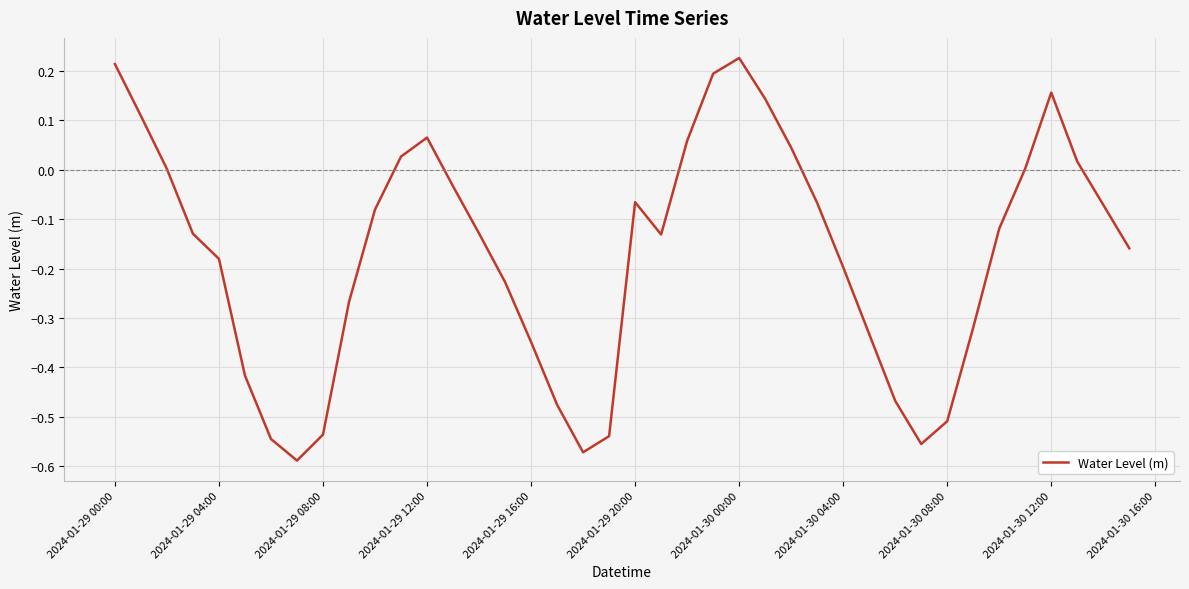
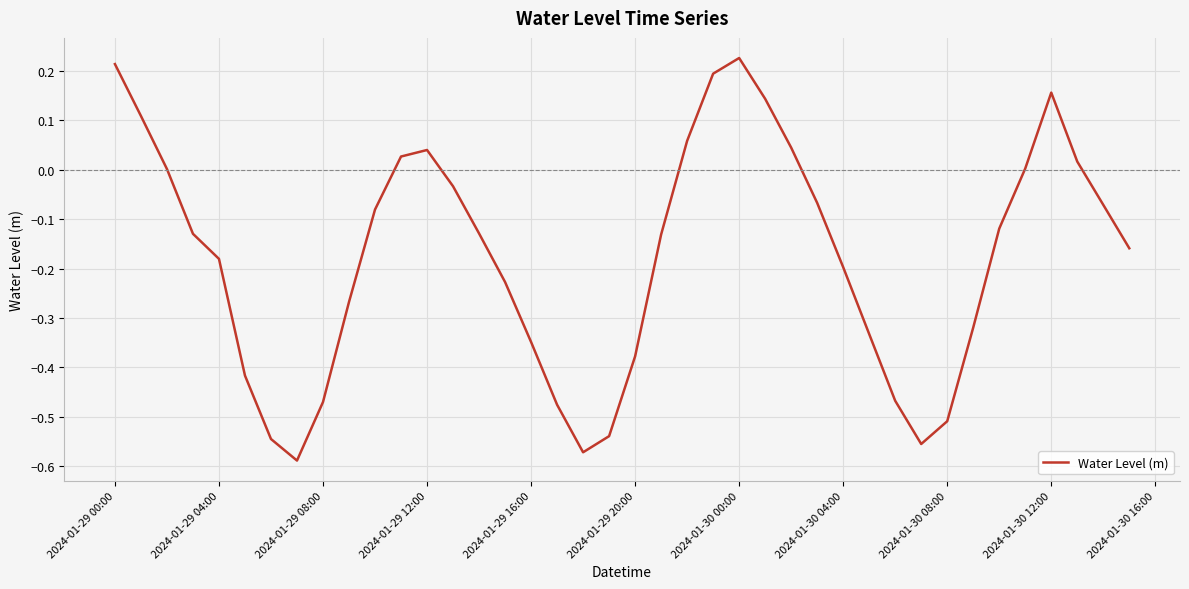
2024-01-29 08:00: -0.54 -> -0.47
2024-01-29 12:00: 0.07 -> 0.04
2024-01-29 20:00: -0.07 -> -0.38
